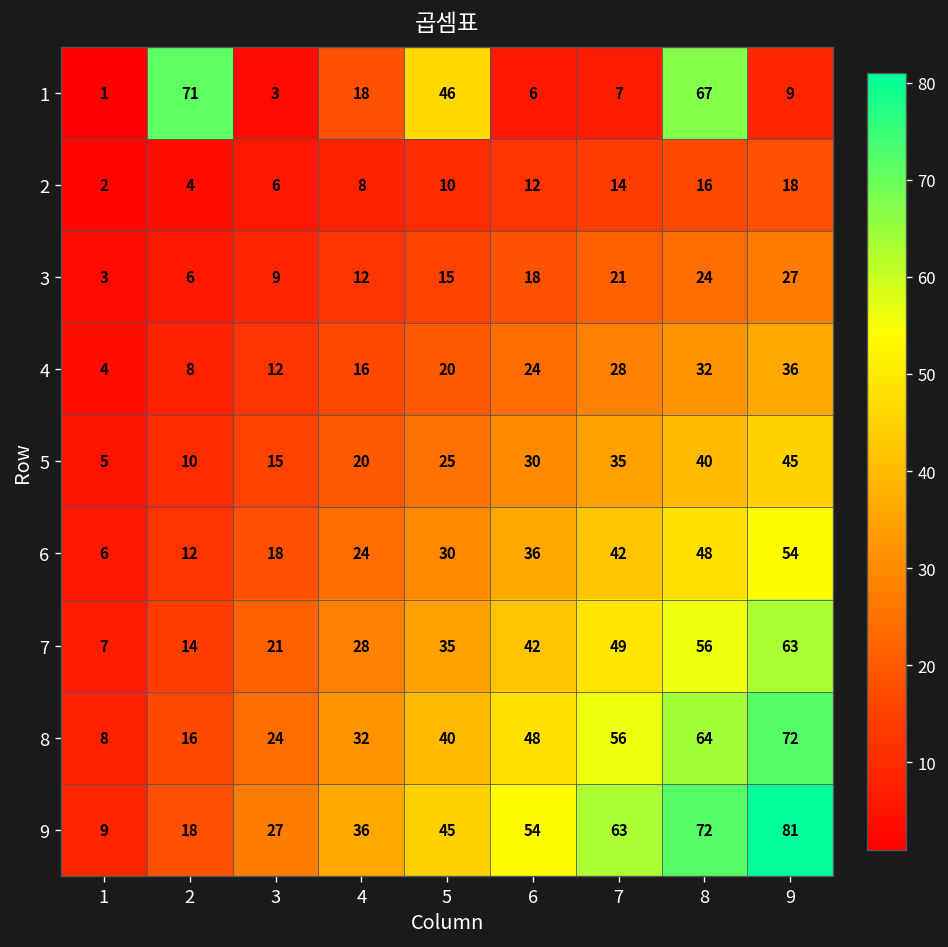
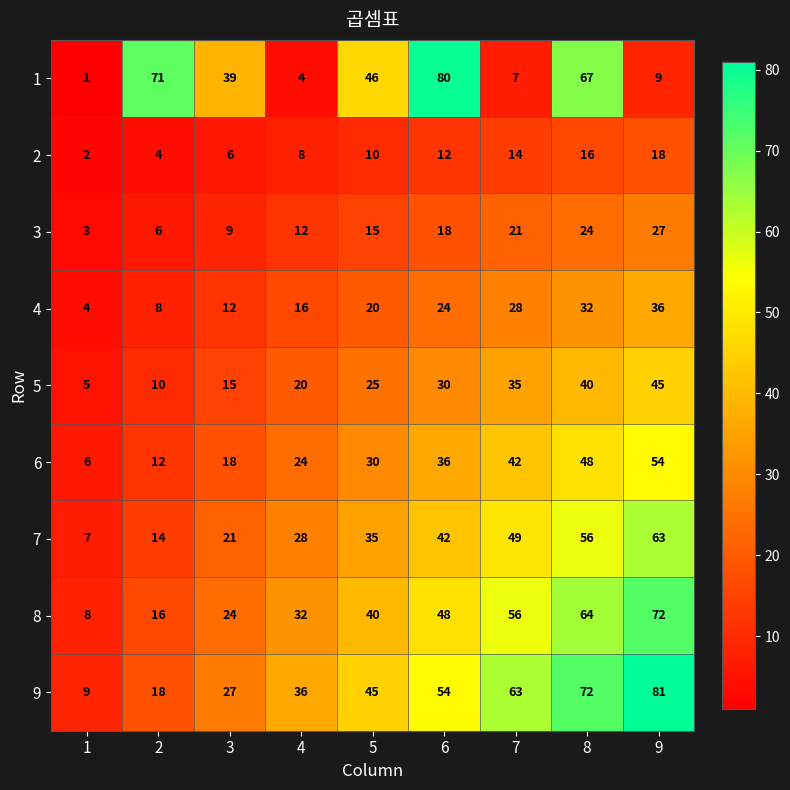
1, 3: 3 -> 39
1, 4: 18 -> 4
1, 6: 6 -> 80
